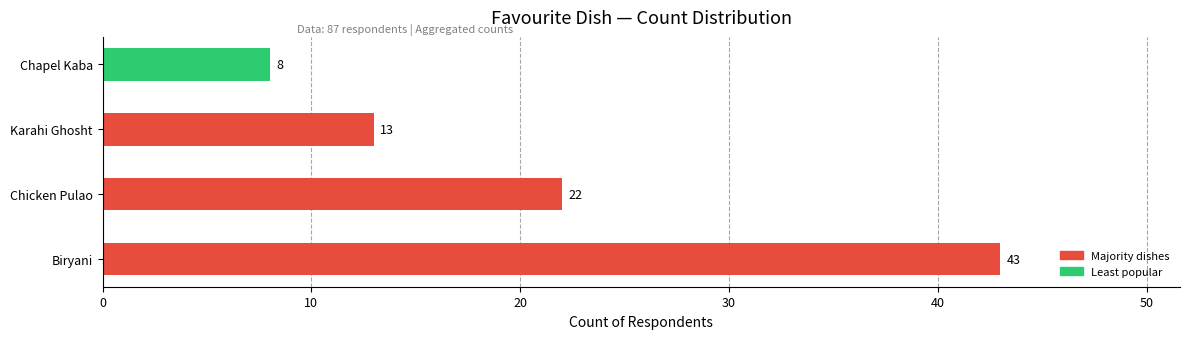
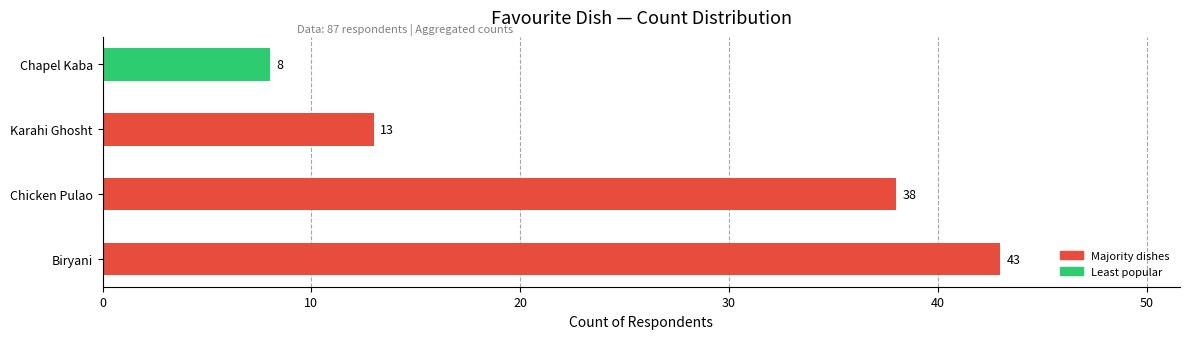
Chicken Pulao: 22 -> 38
